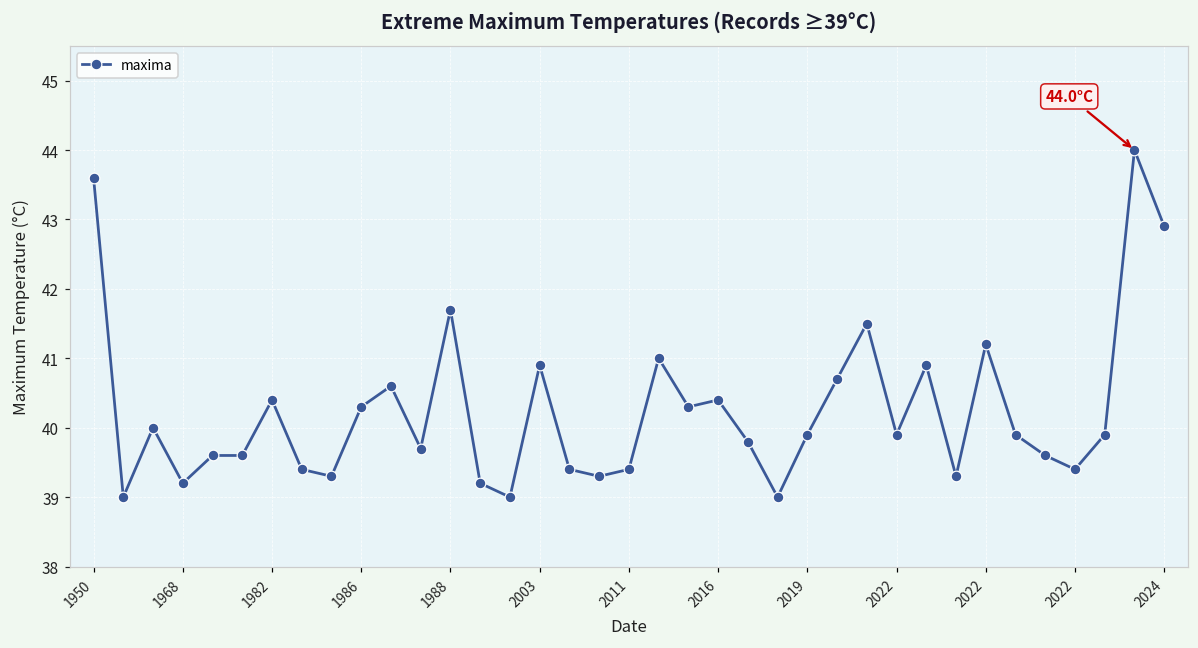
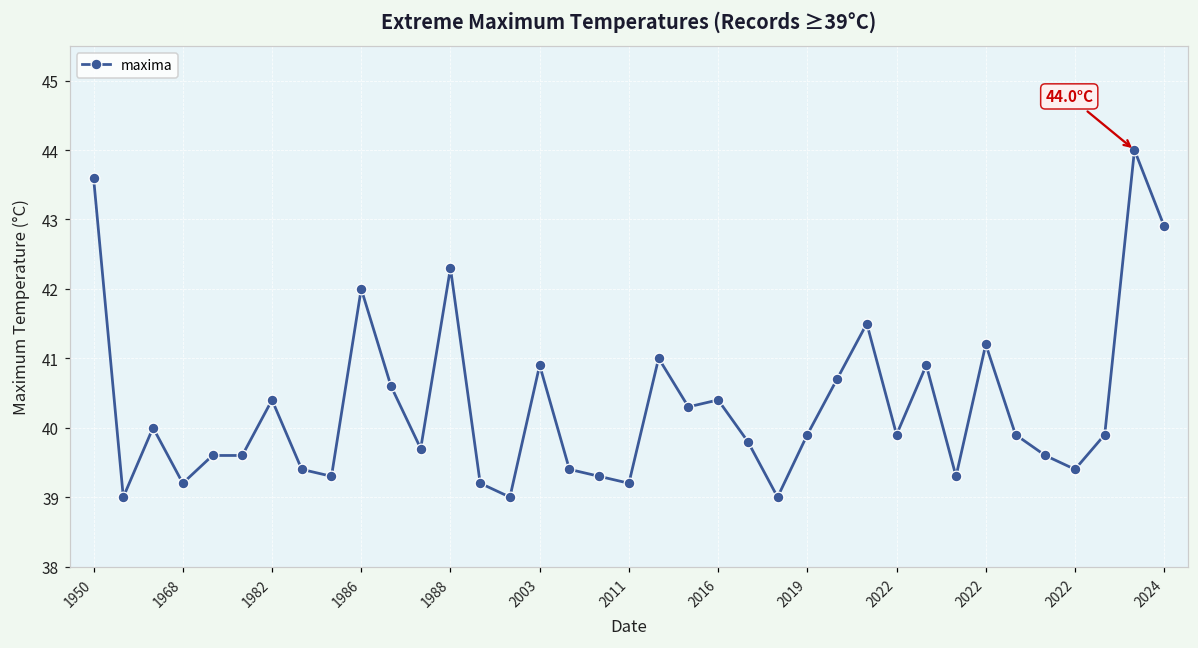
1986: 40.3 -> 42.0
1988: 41.7 -> 42.3
2011: 39.4 -> 39.2
